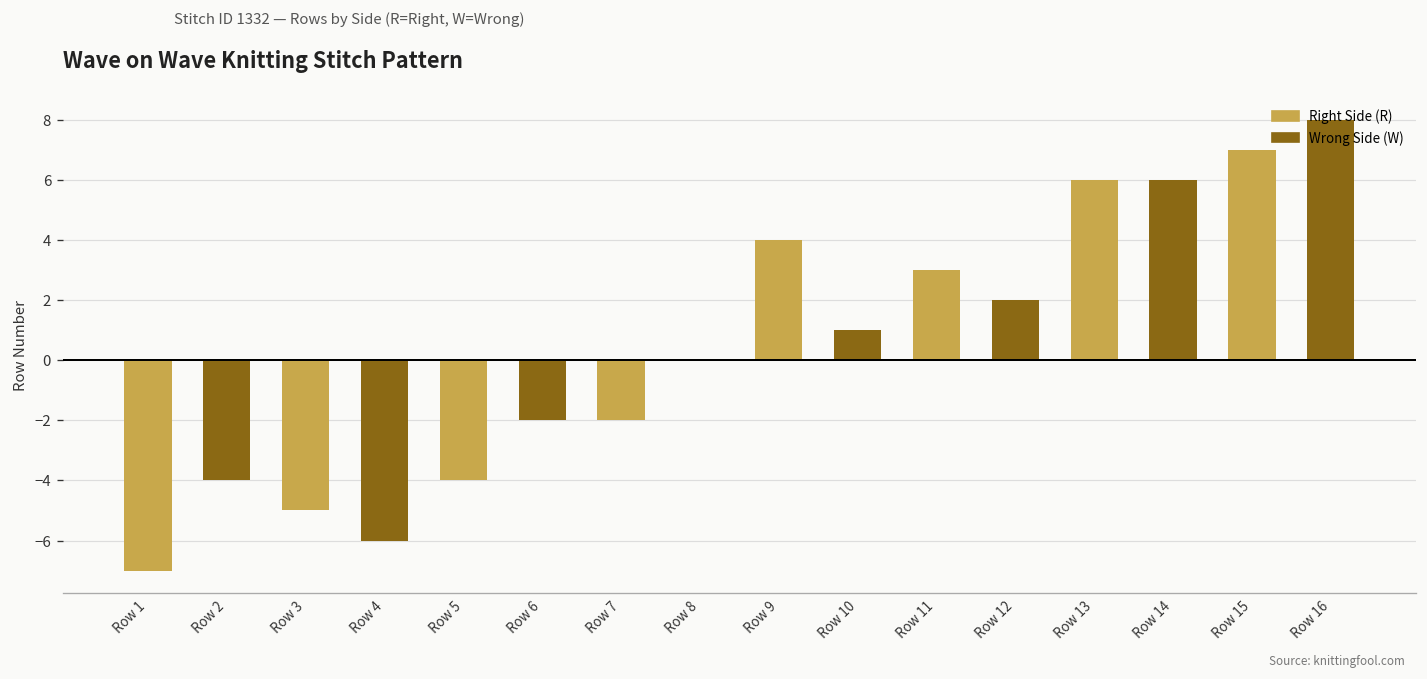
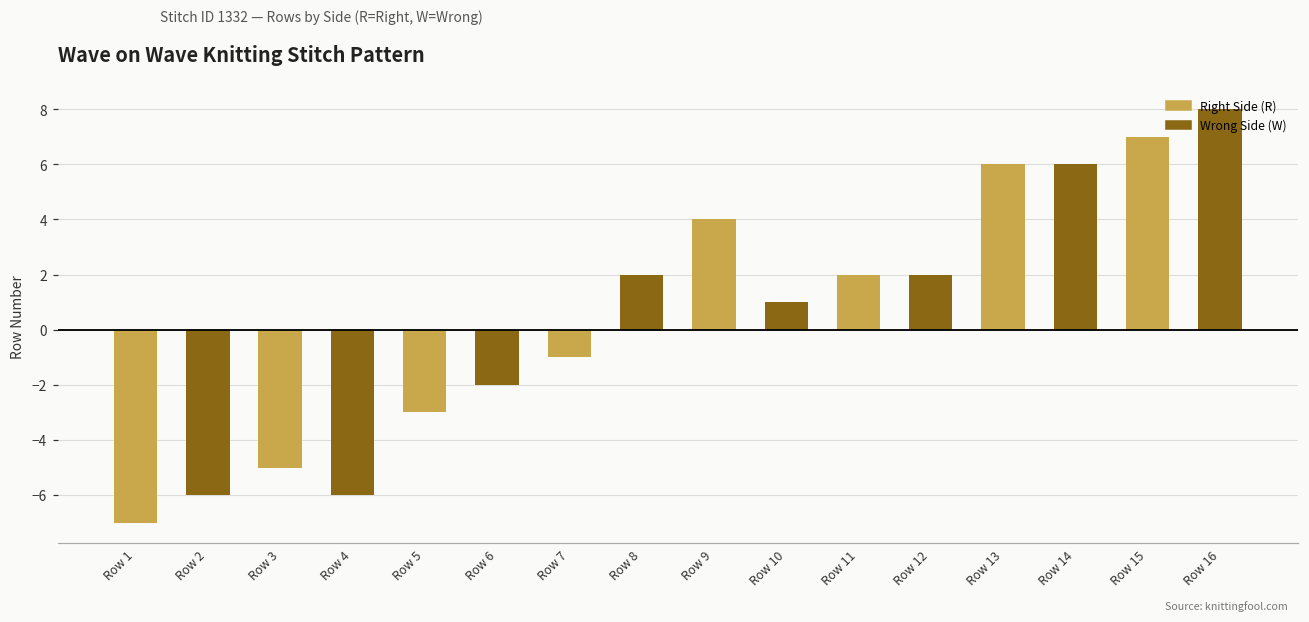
Row 2: -4.0 -> -6.0
Row 5: -4.0 -> -3.0
Row 7: -2.0 -> -1.0
Row 8: 0.0 -> 2.0
Row 11: 3.0 -> 2.0
